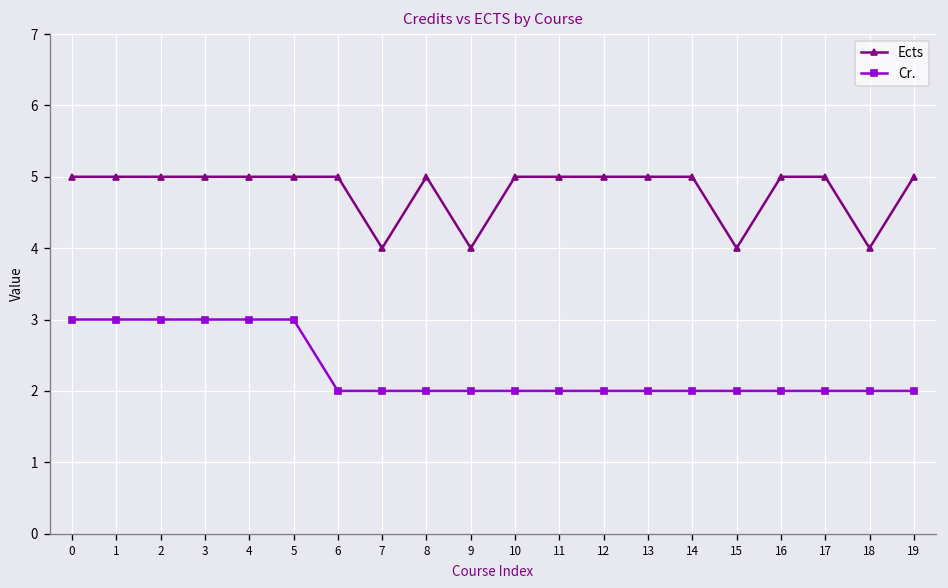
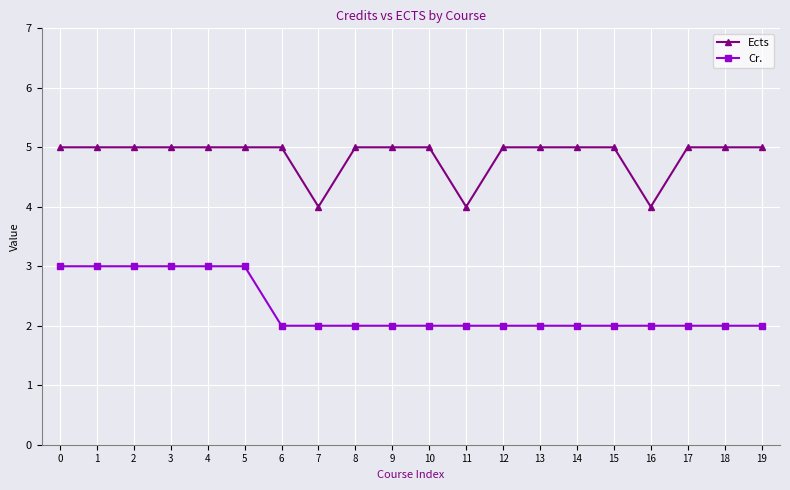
Ects, 9: 4 -> 5
Ects, 11: 5 -> 4
Ects, 15: 4 -> 5
Ects, 16: 5 -> 4
Ects, 18: 4 -> 5
